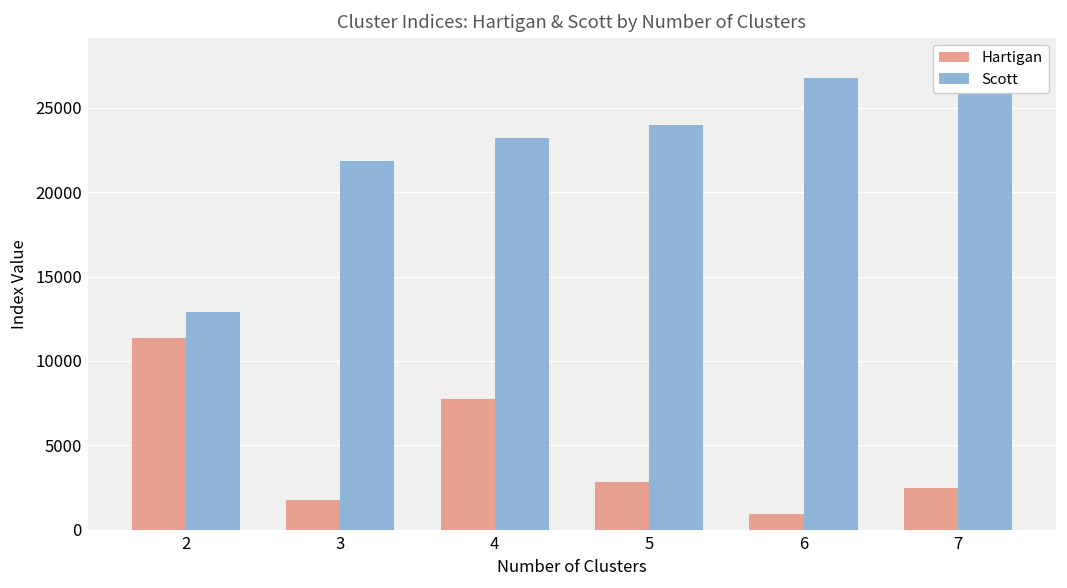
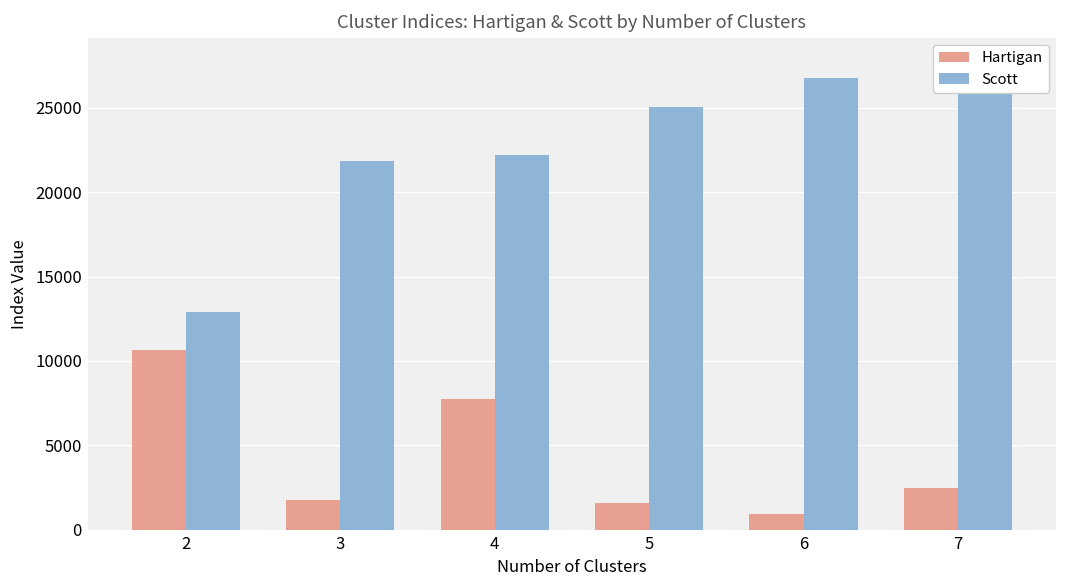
Hartigan, 2: 11400 -> 10700
Scott, 4: 23200 -> 22200
Hartigan, 5: 2900 -> 1600
Scott, 5: 24000 -> 25100
